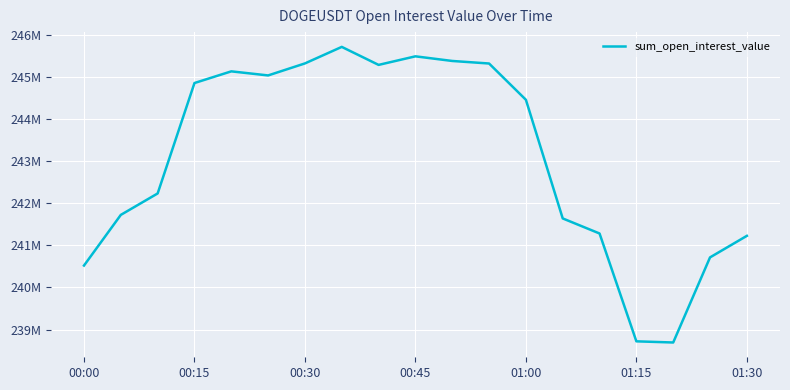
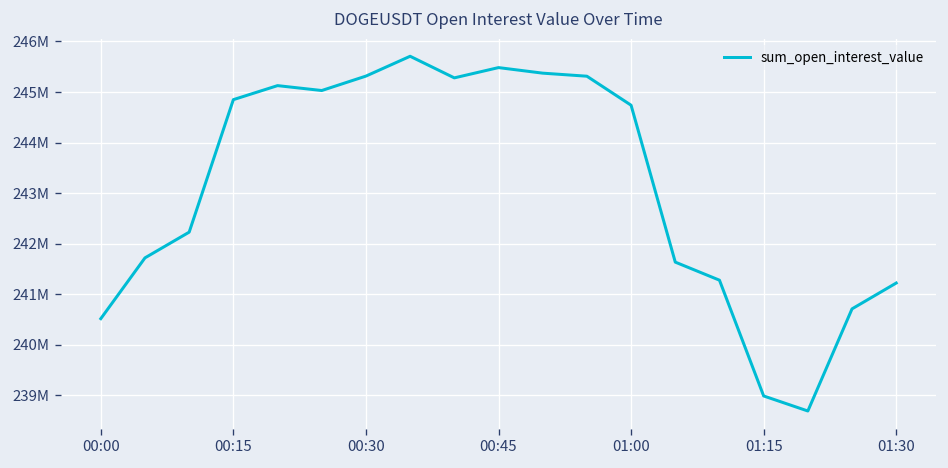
01:00: 244500000 -> 244700000
01:15: 238700000 -> 239000000
